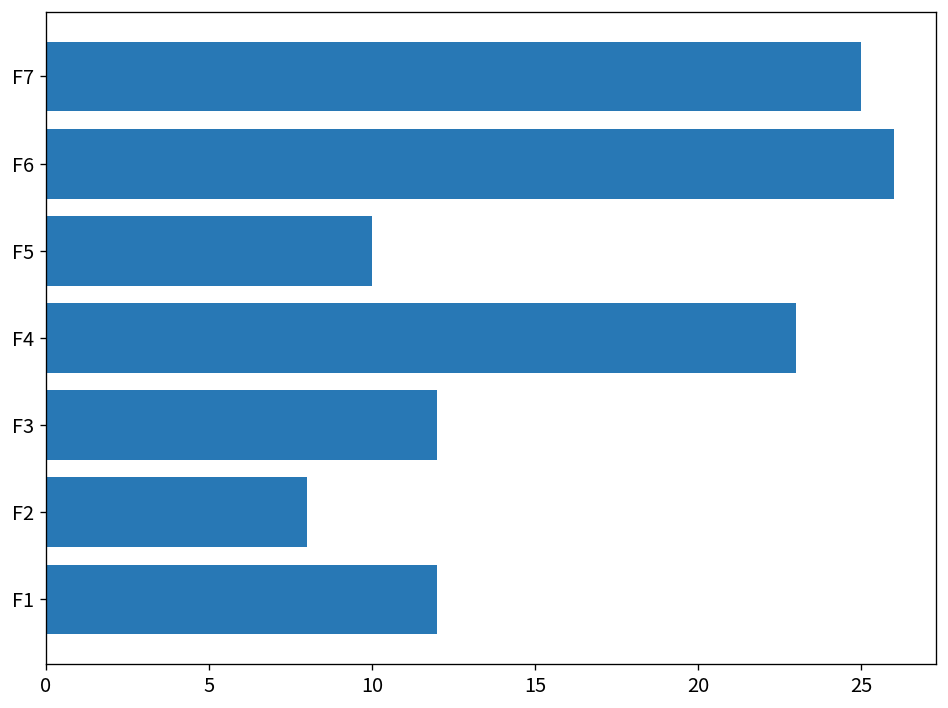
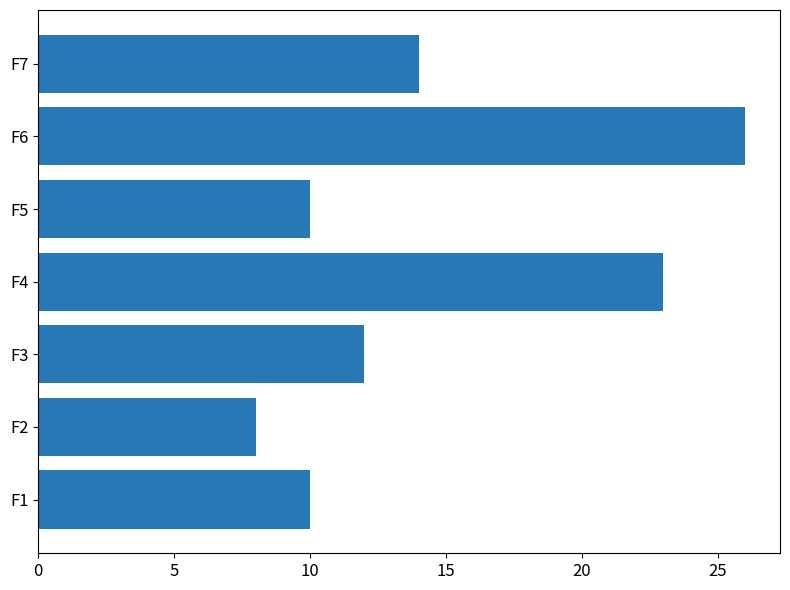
F7: 25 -> 14
F1: 12 -> 10
